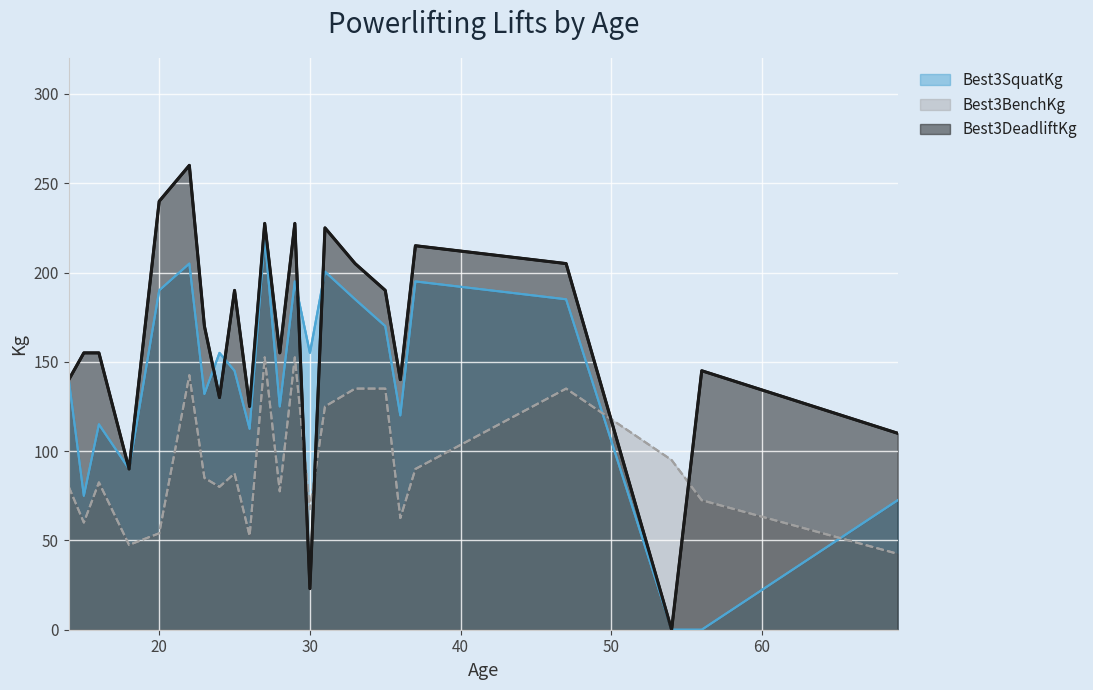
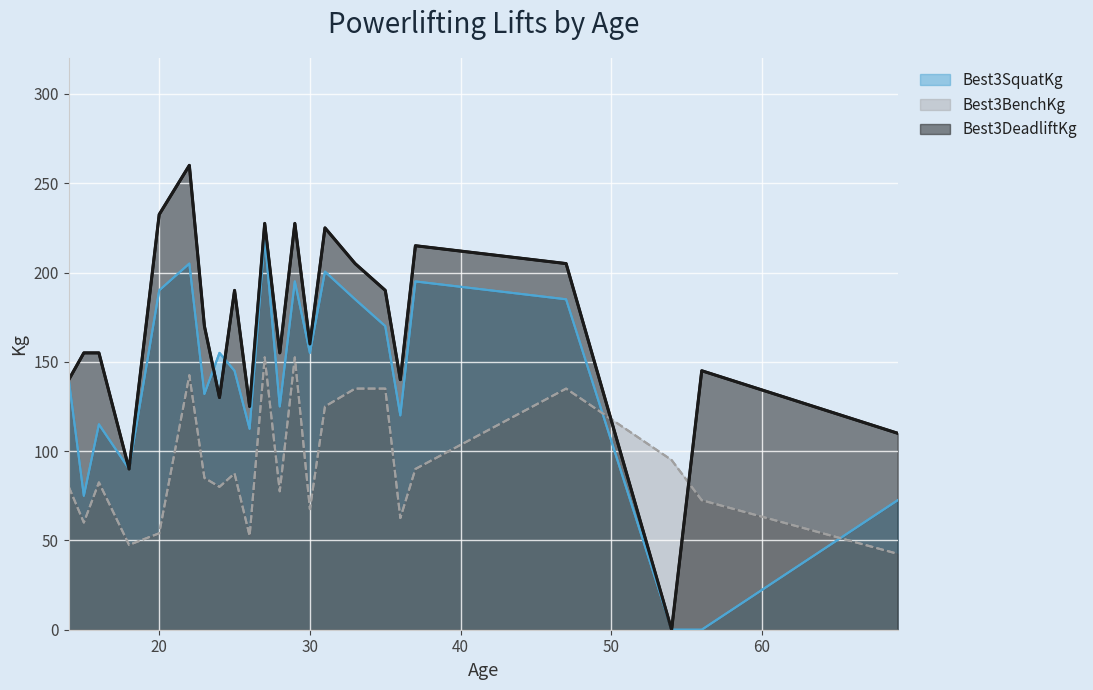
Best3DeadliftKg, 20: 240 -> 233
Best3DeadliftKg, 30: 23 -> 160
